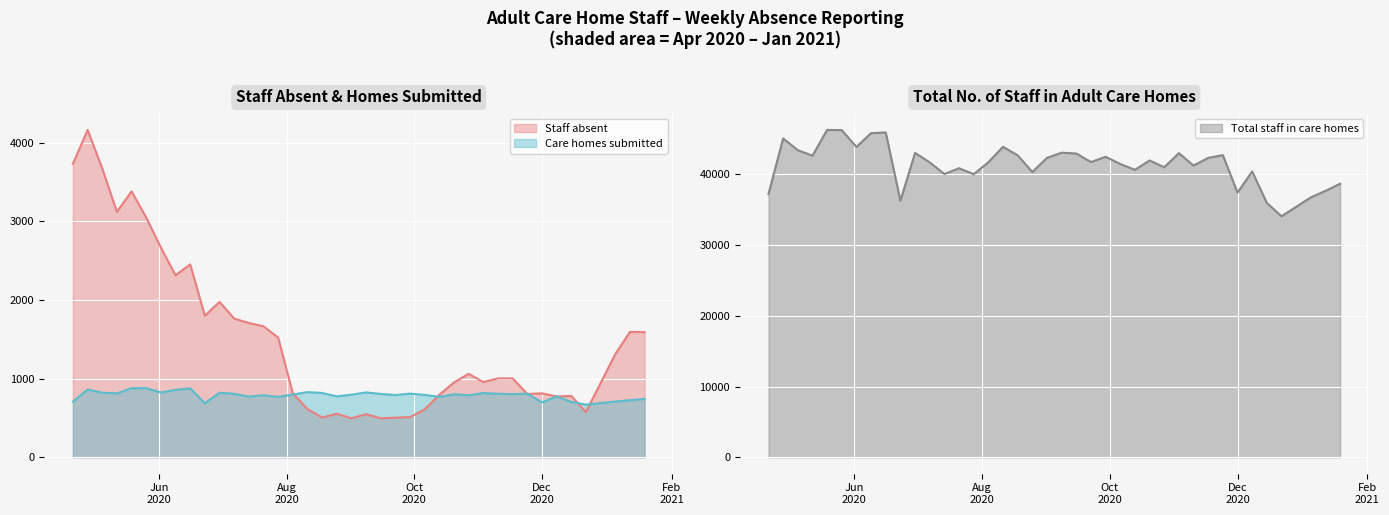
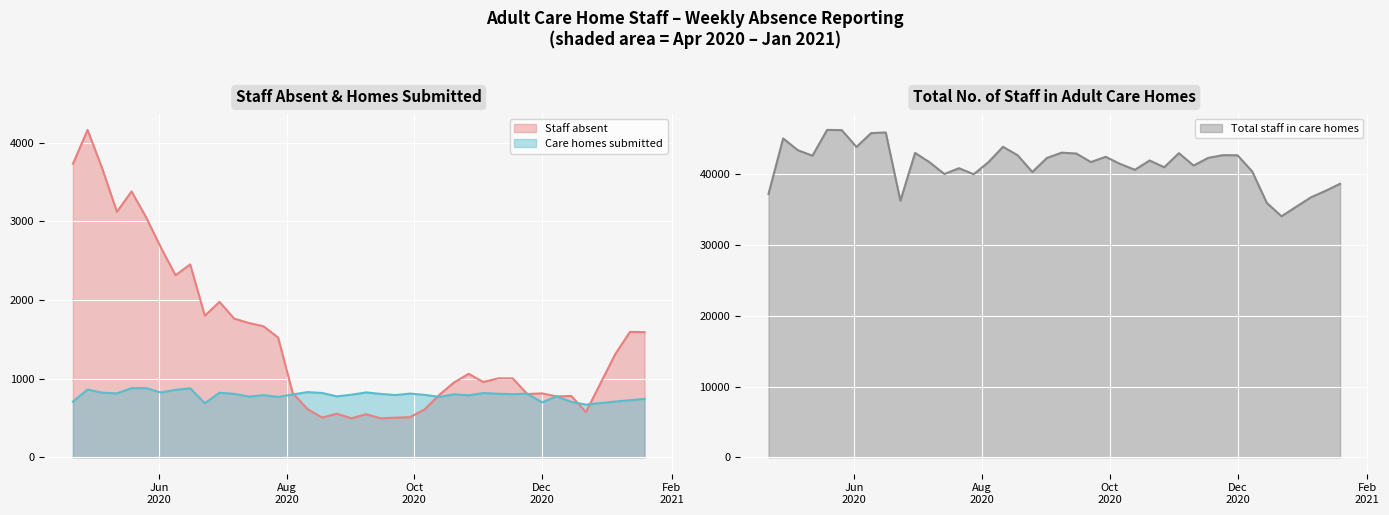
Total No. of Staff in Adult Care Homes, Dec 2020: 37000 -> 43000
